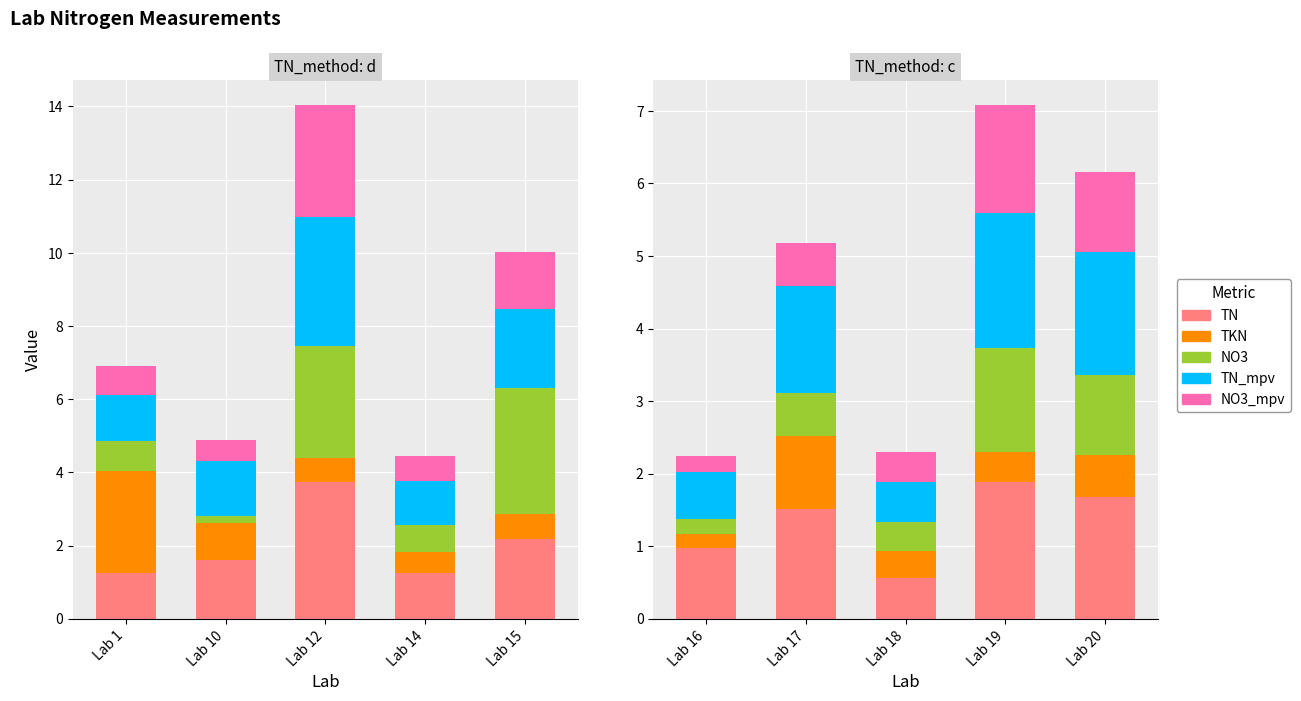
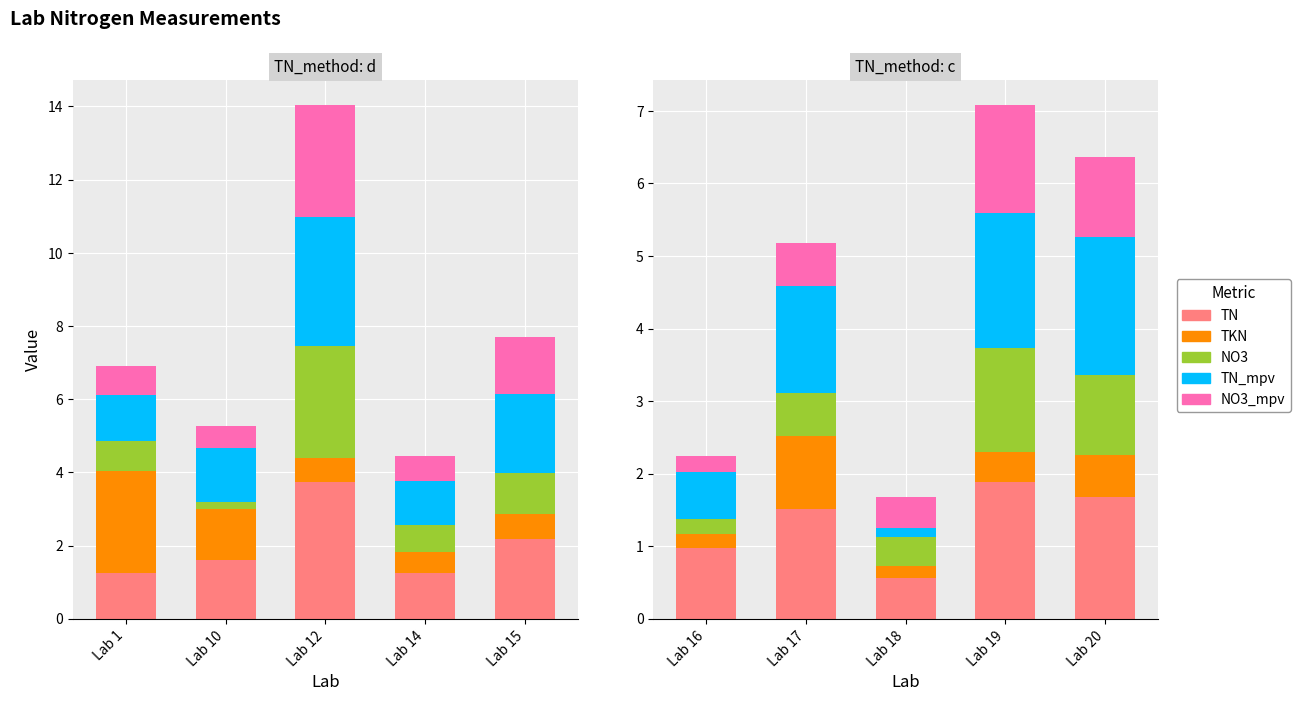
TN_method: d, TKN, Lab 10: 1.0 -> 1.4
TN_method: d, NO3, Lab 15: 3.5 -> 1.1
TN_method: c, TKN, Lab 18: 0.4 -> 0.2
TN_method: c, TN_mpv, Lab 18: 0.6 -> 0.1
TN_method: c, TN_mpv, Lab 20: 1.7 -> 1.9
